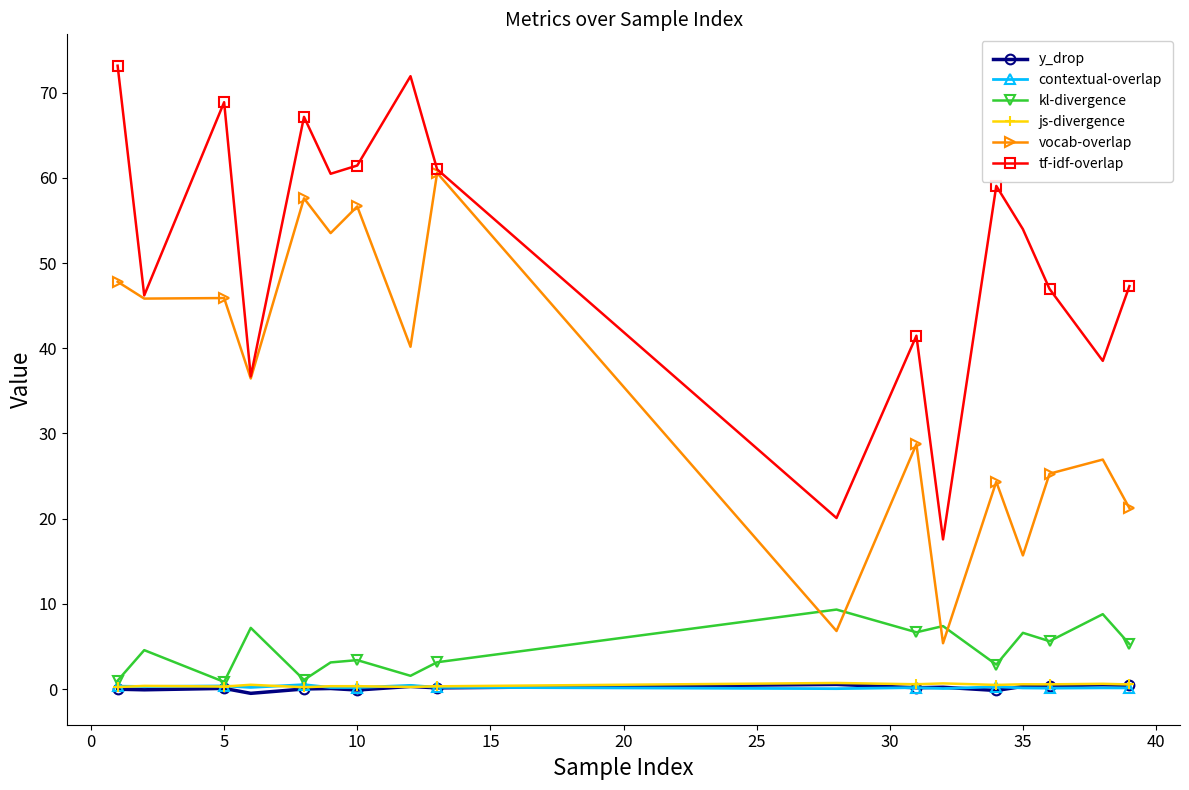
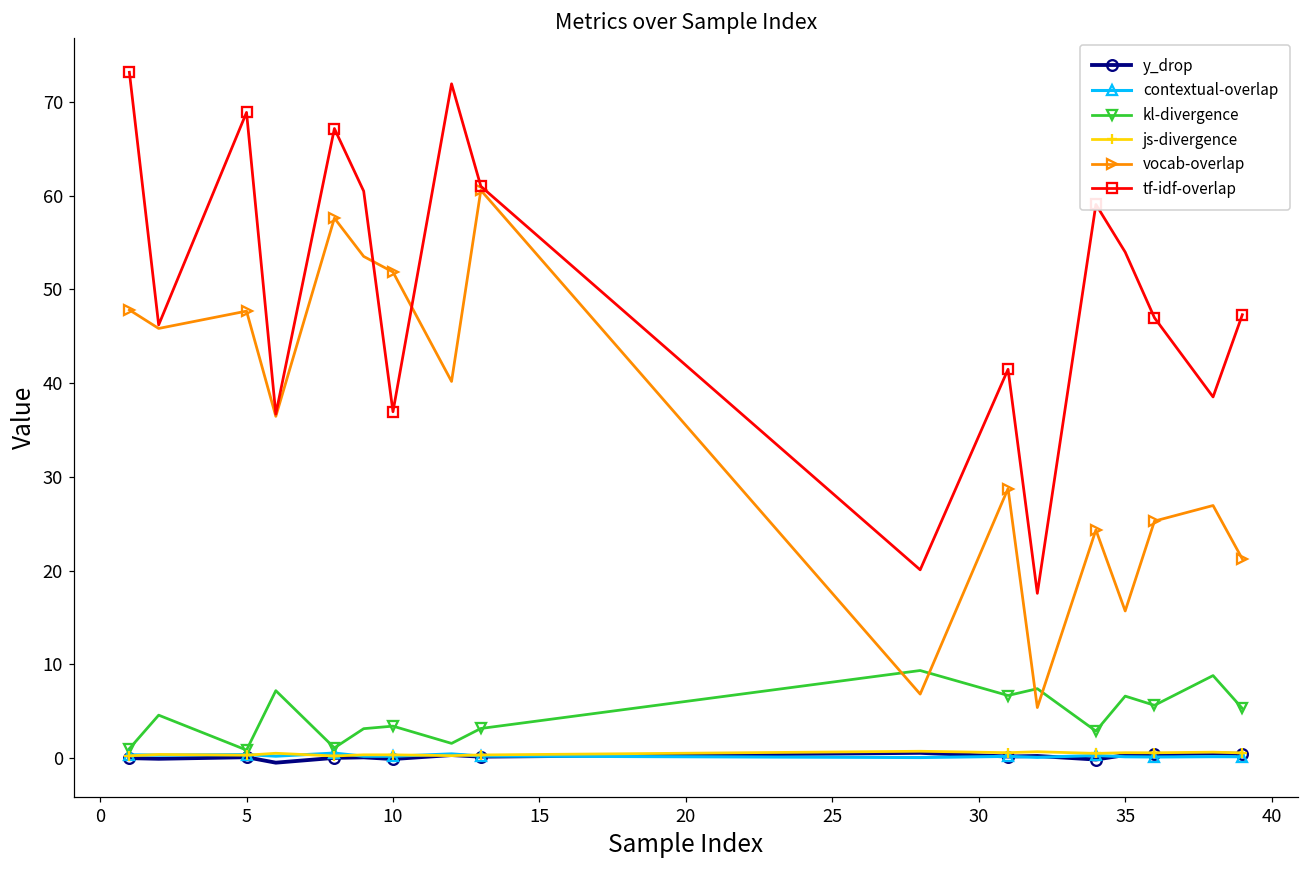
vocab-overlap, 5: 46 -> 48
vocab-overlap, 10: 57 -> 52
tf-idf-overlap, 10: 61 -> 37
